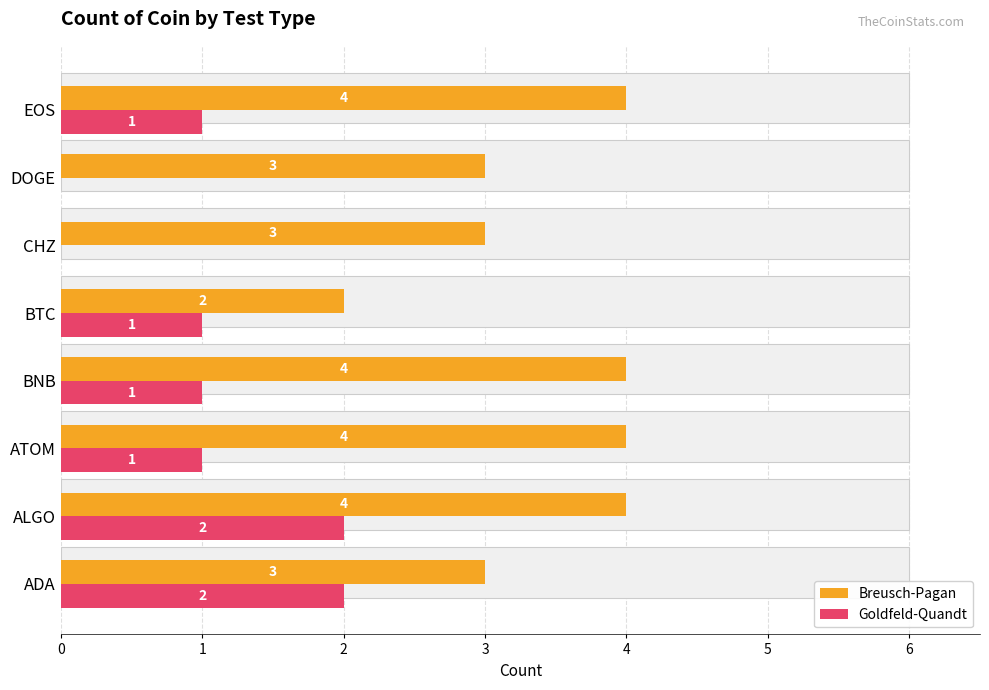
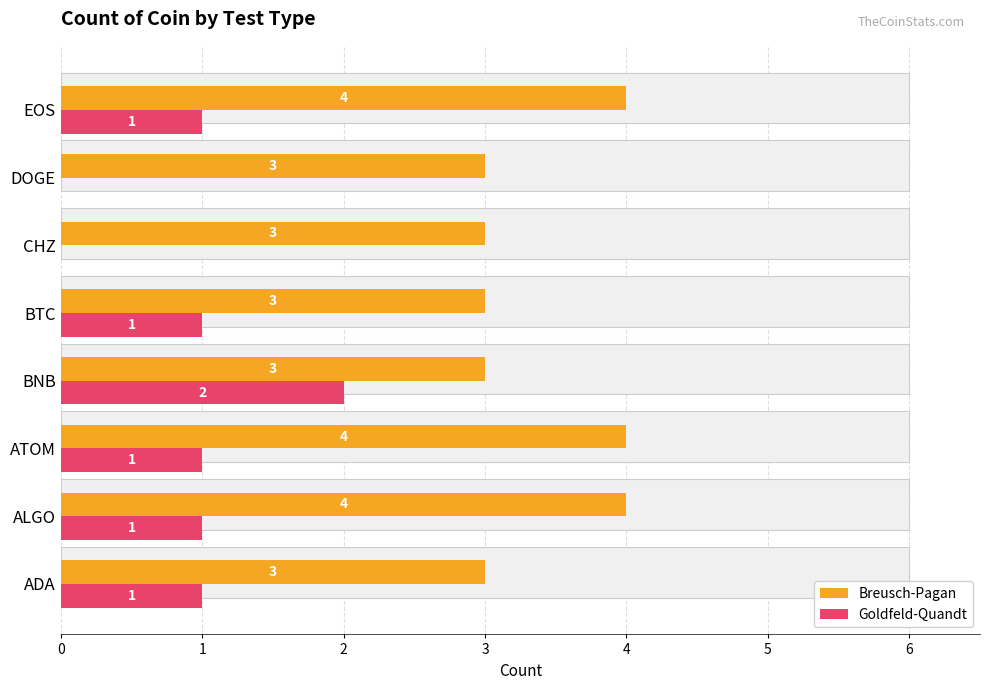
Breusch-Pagan, BTC: 2 -> 3
Breusch-Pagan, BNB: 4 -> 3
Goldfeld-Quandt, BNB: 1 -> 2
Goldfeld-Quandt, ALGO: 2 -> 1
Goldfeld-Quandt, ADA: 2 -> 1
